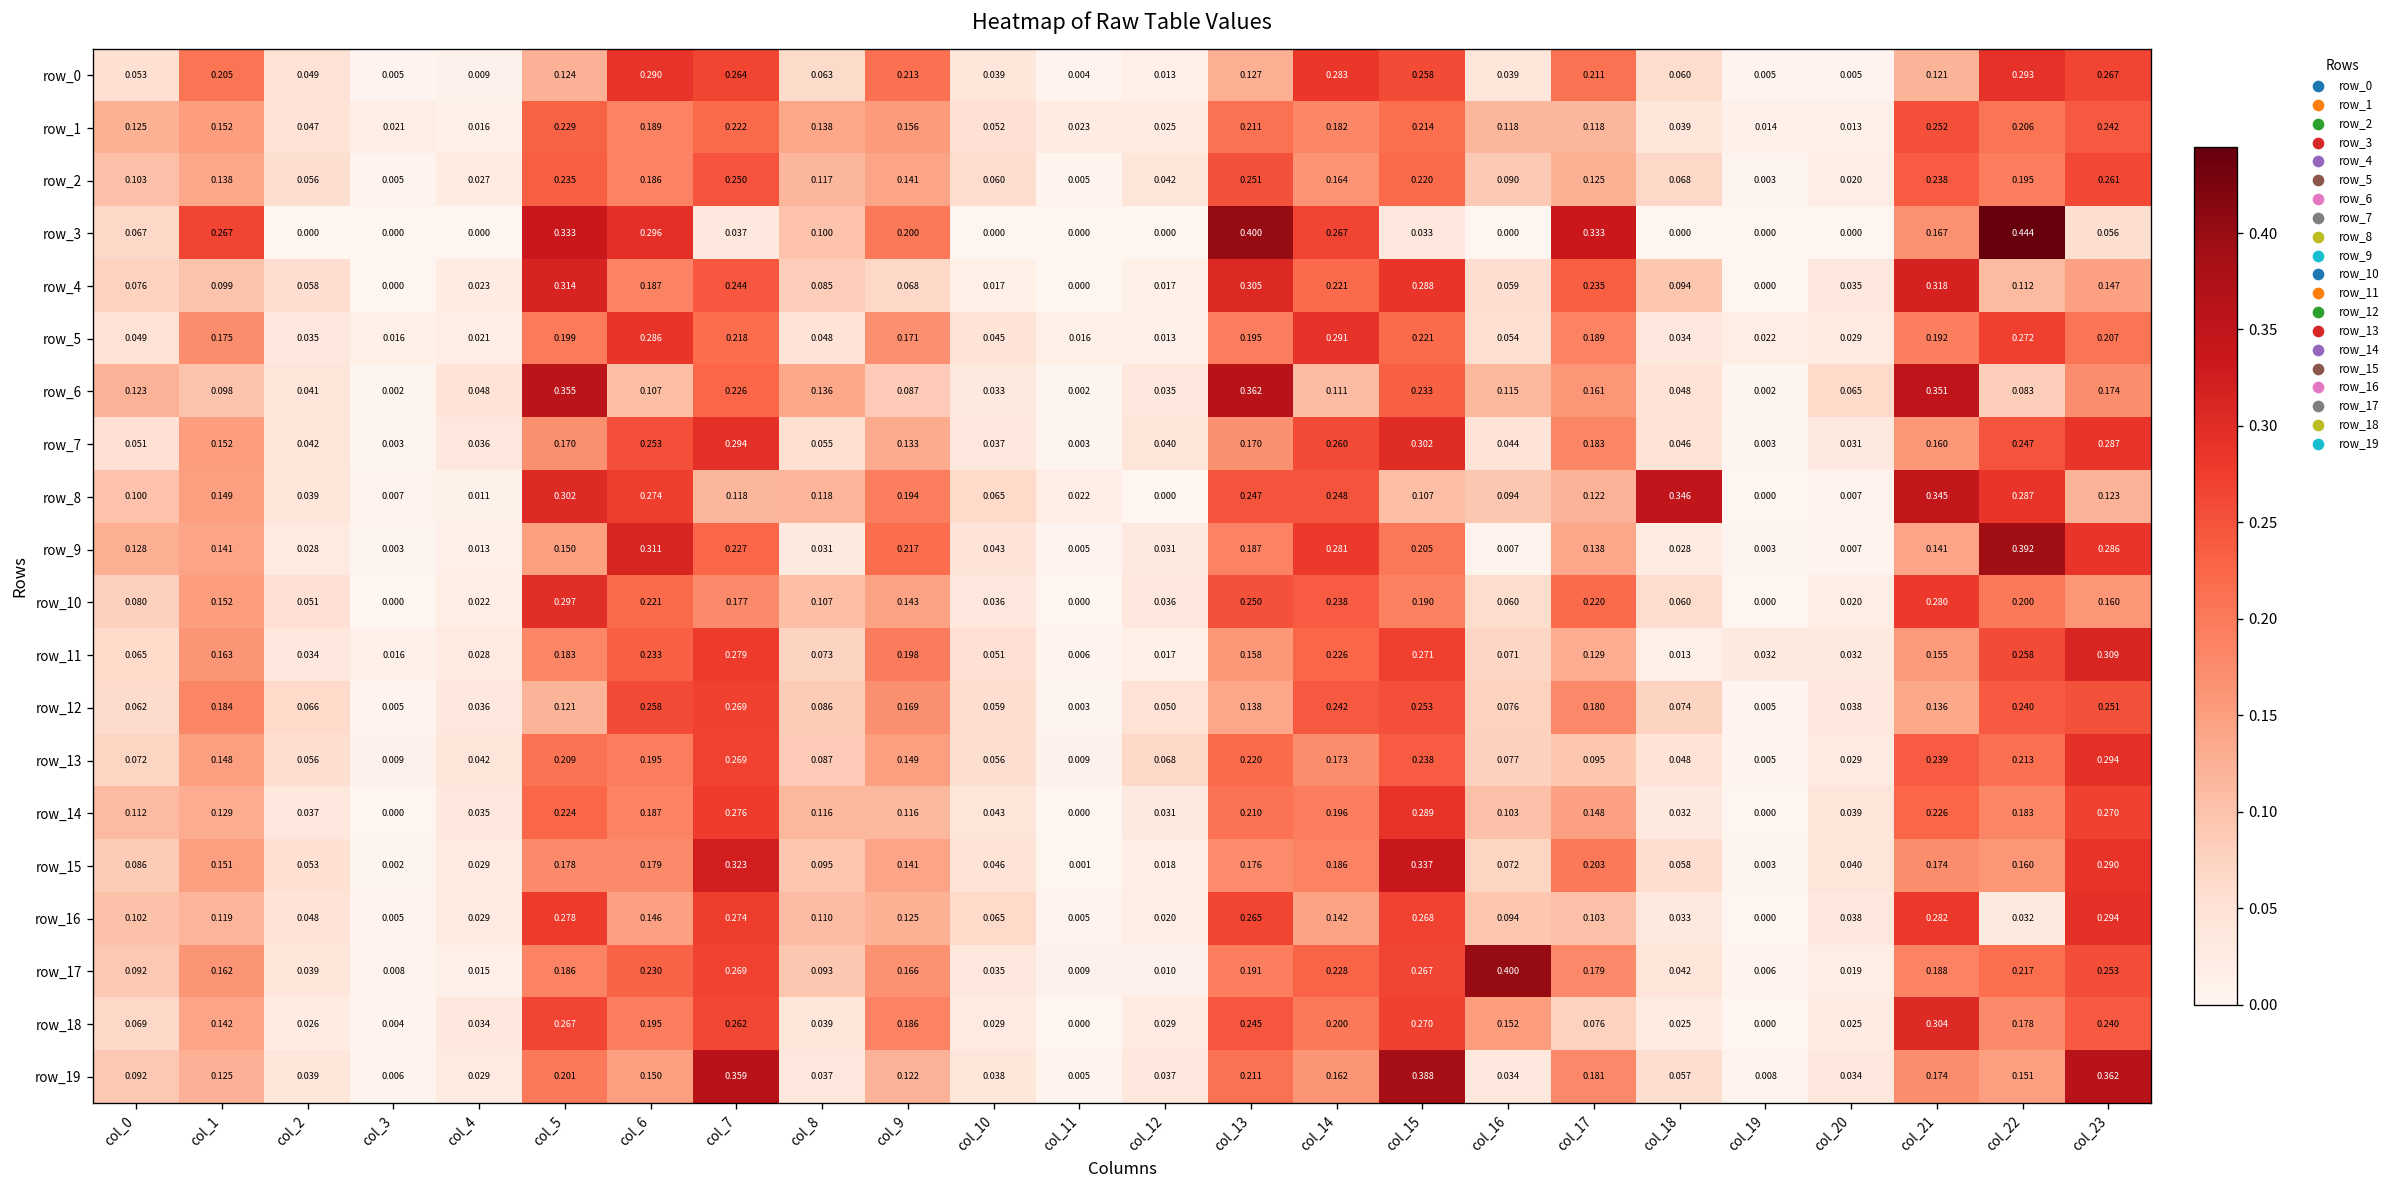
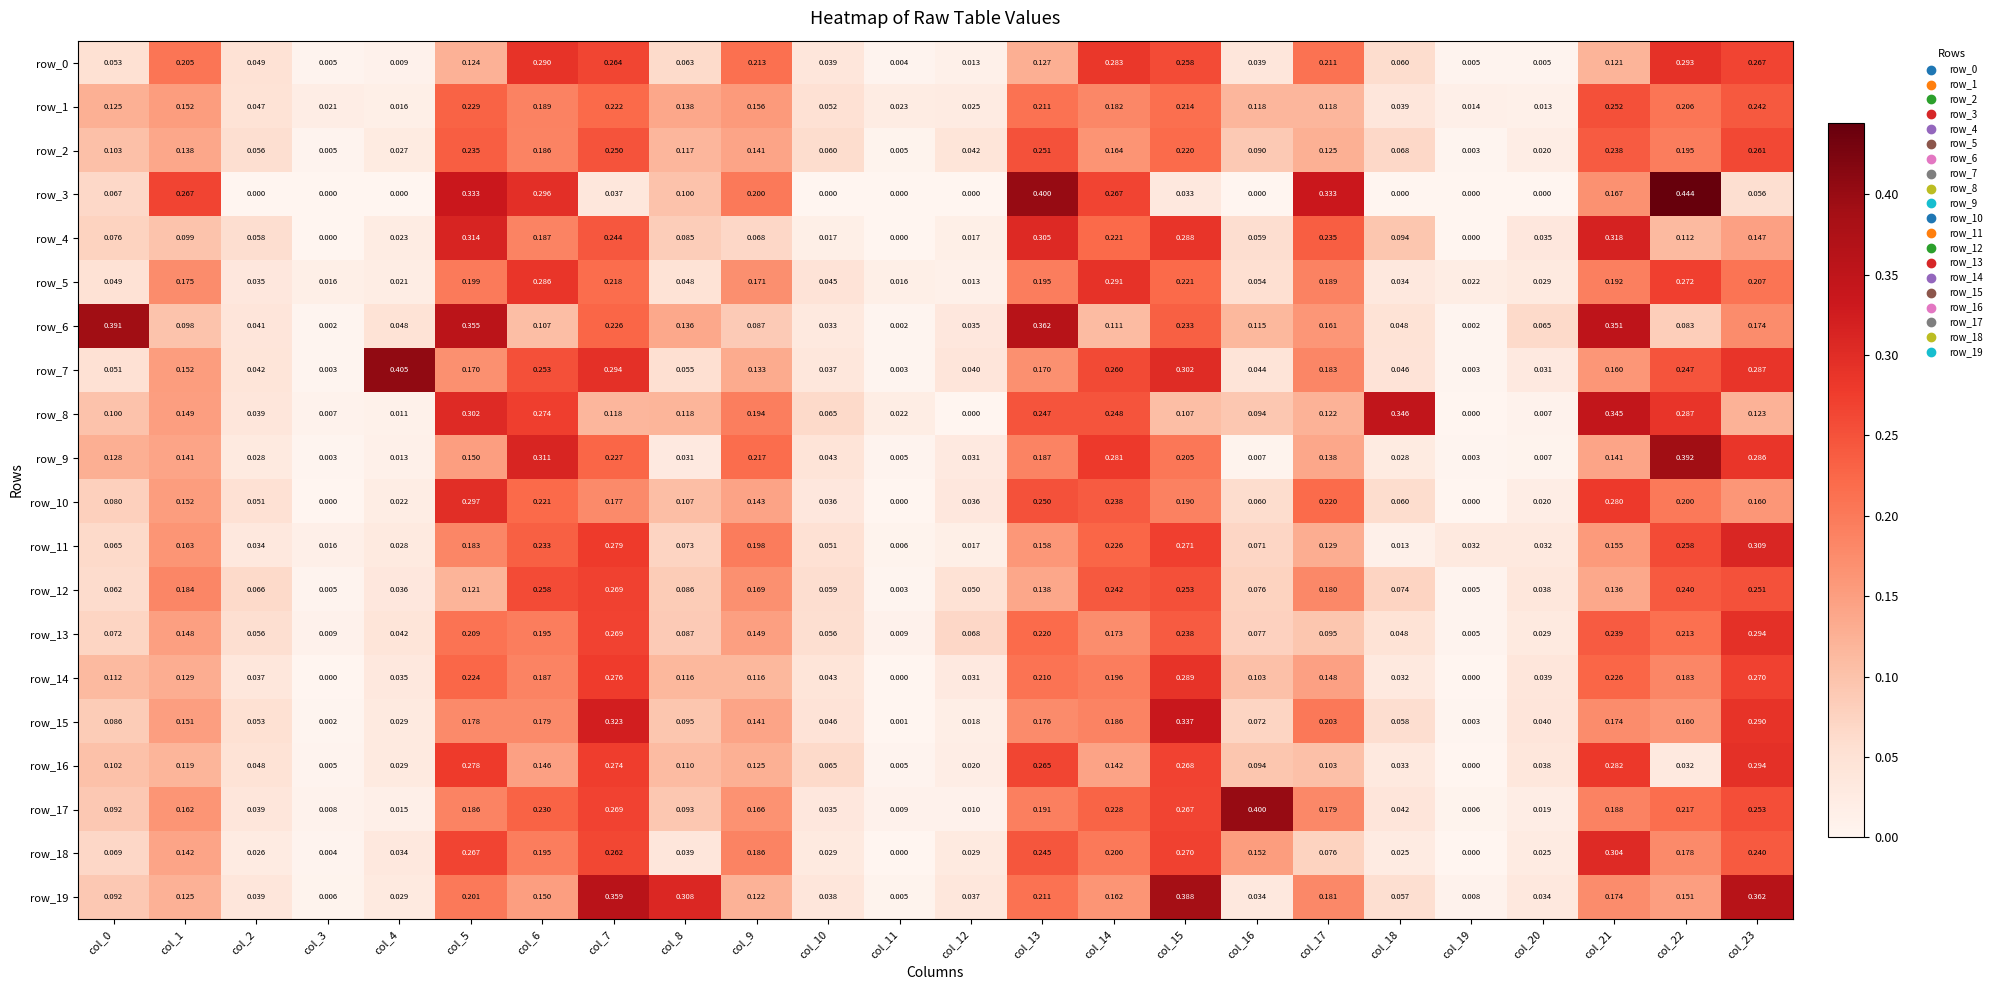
row_6, col_0: 0.123 -> 0.391
row_7, col_4: 0.036 -> 0.405
row_19, col_8: 0.037 -> 0.308
